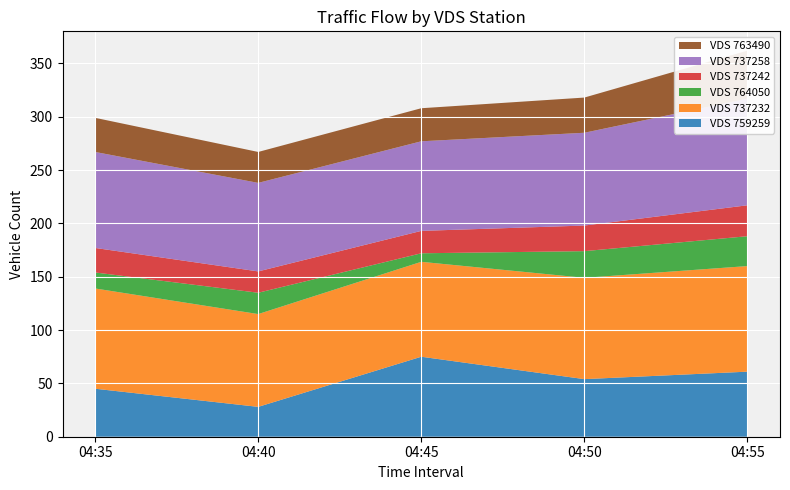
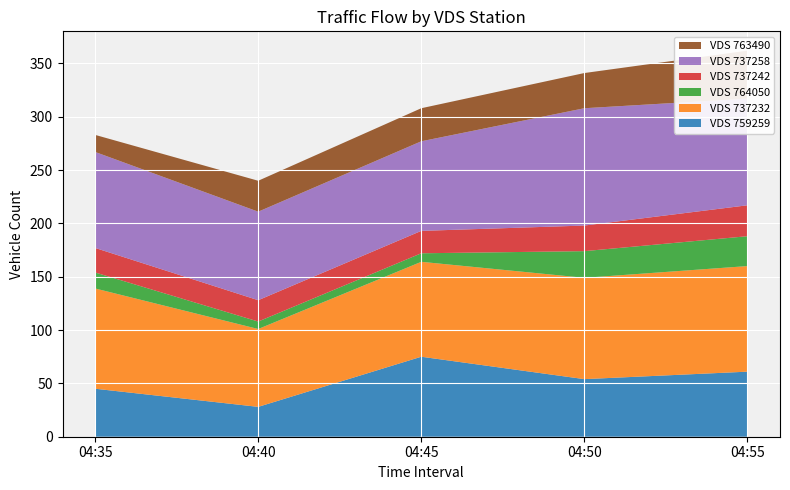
VDS 763490, 04:35: 32 -> 16
VDS 737232, 04:40: 87 -> 73
VDS 764050, 04:40: 20 -> 7
VDS 737258, 04:50: 87 -> 110
